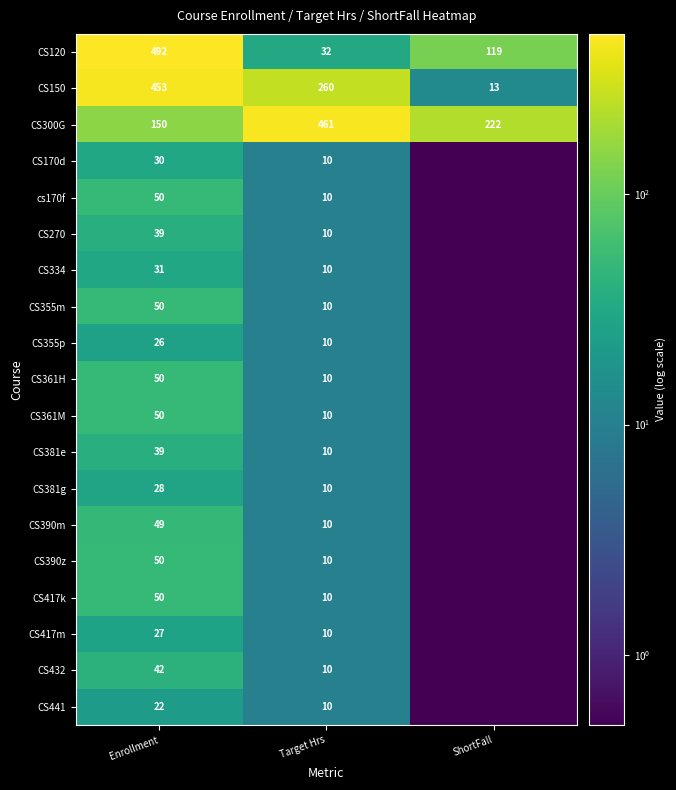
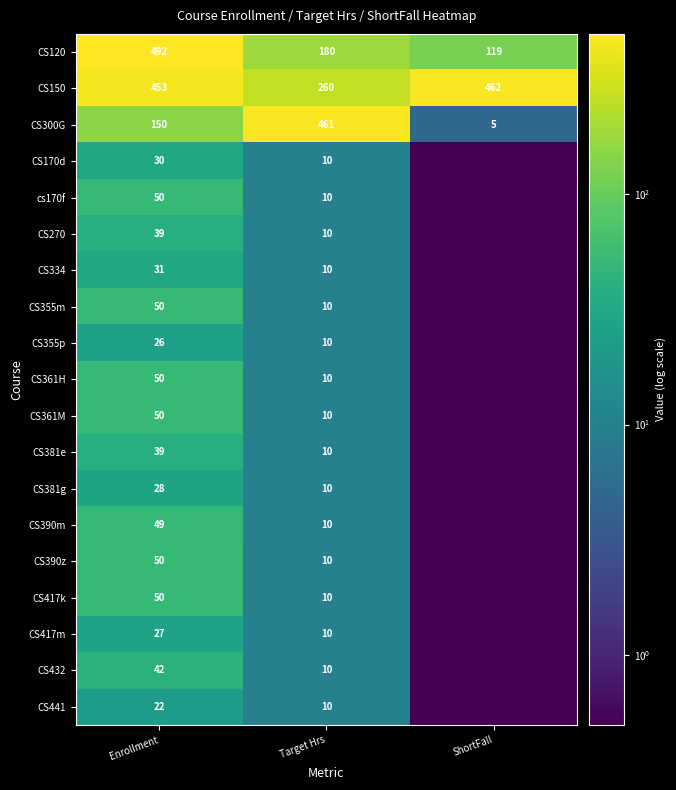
CS120, Target Hrs: 32 -> 180
CS150, ShortFall: 13 -> 462
CS300G, ShortFall: 222 -> 5
